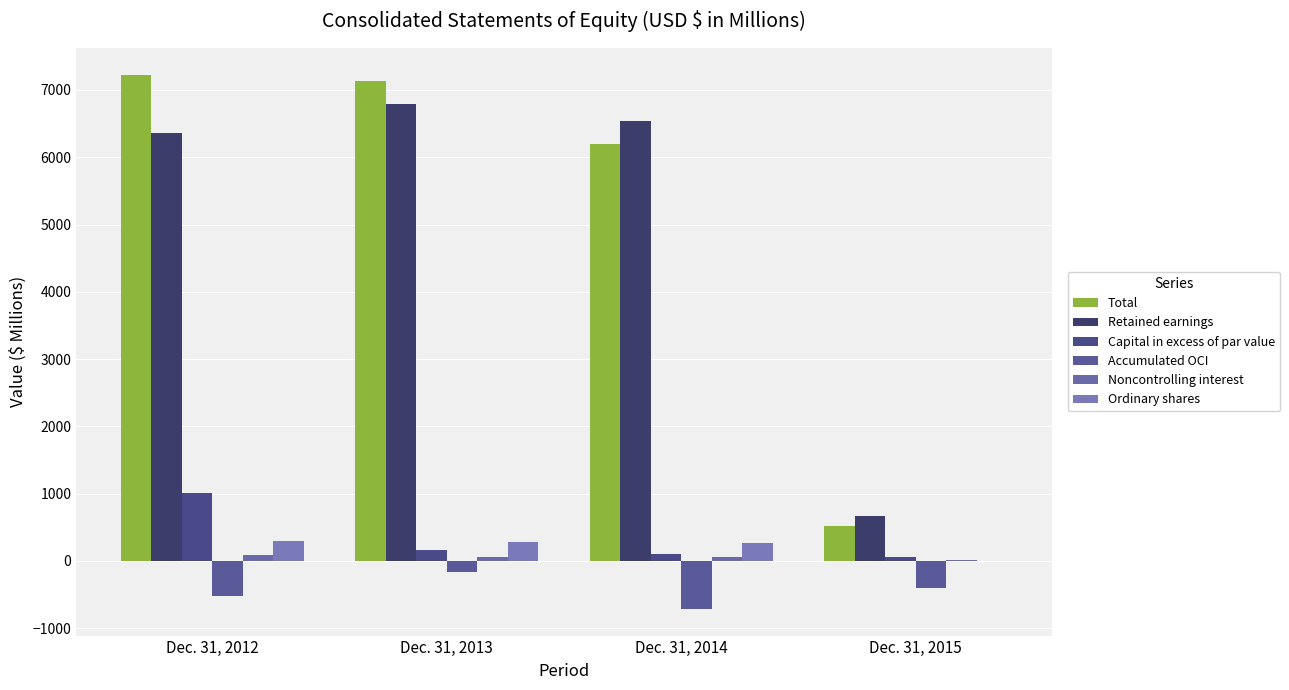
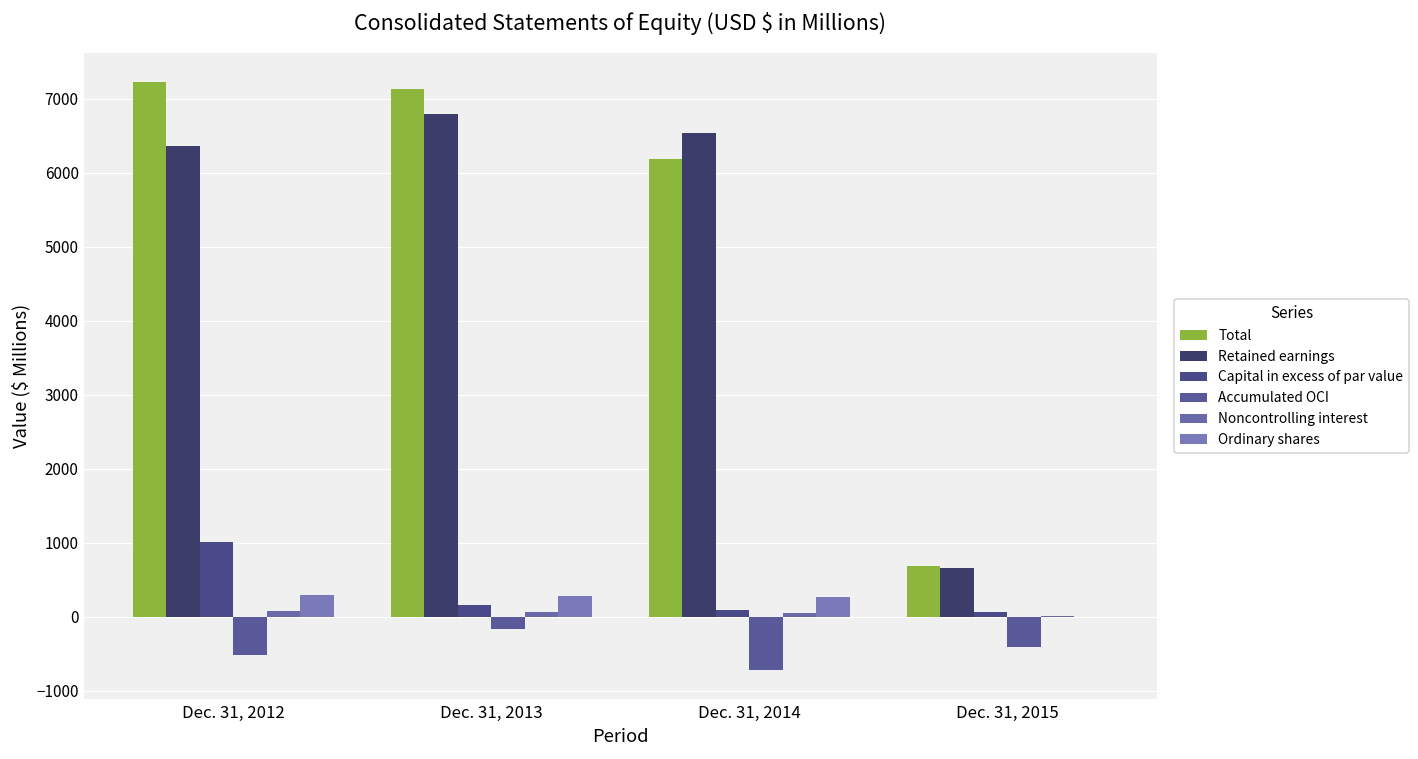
Total, Dec. 31, 2015: 500 -> 700
